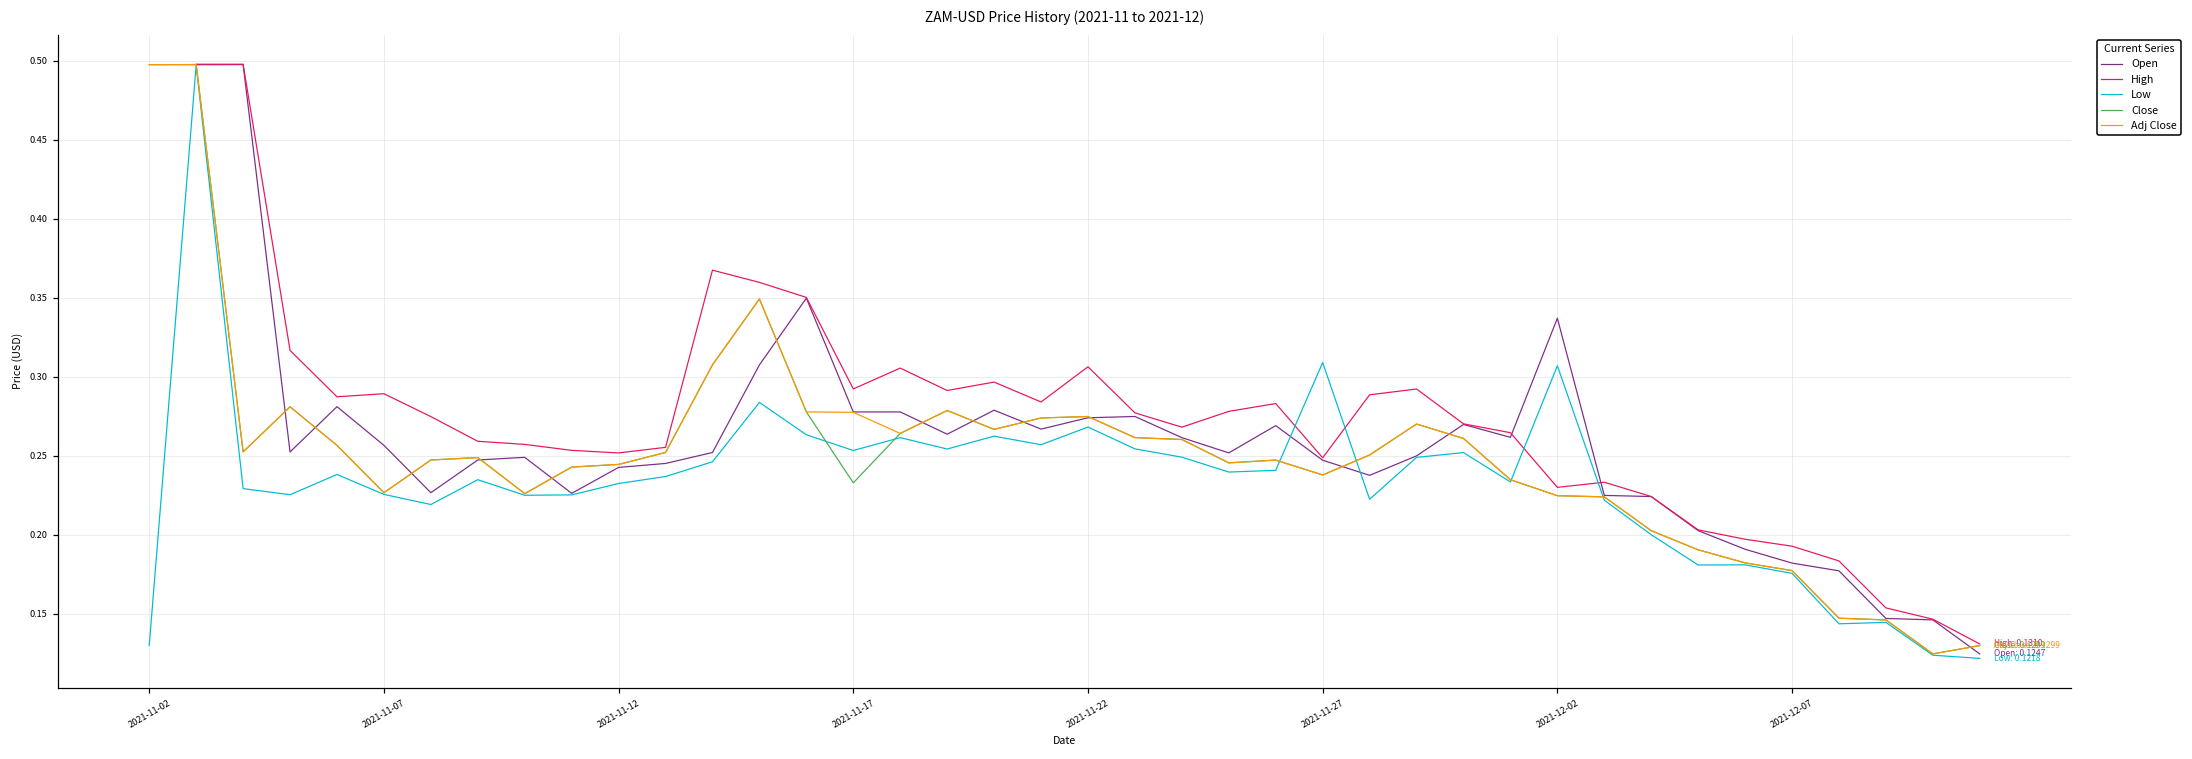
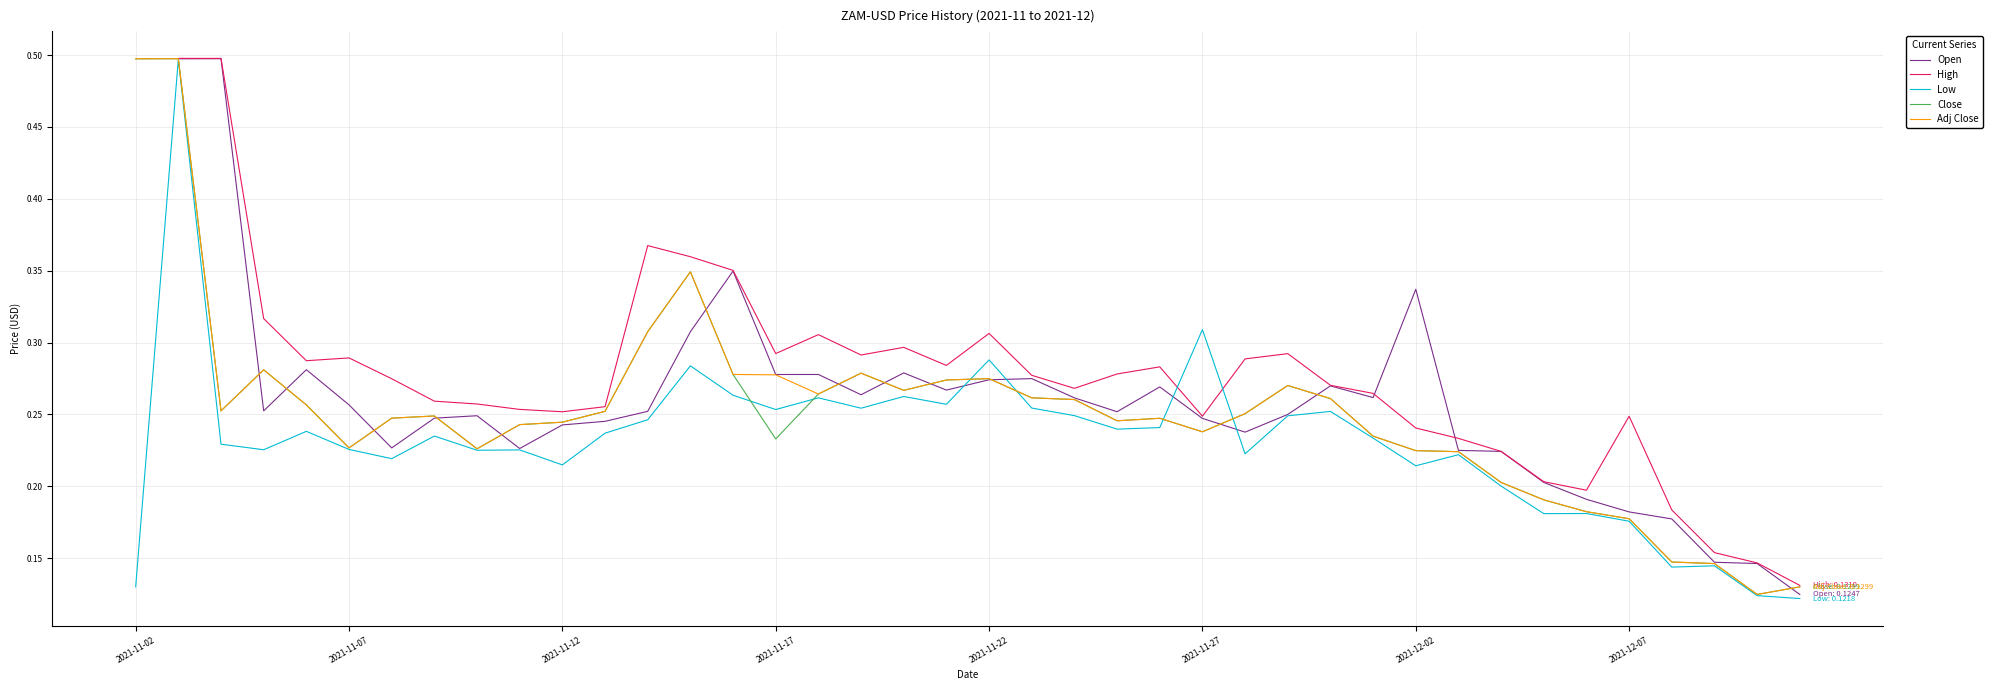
Low, 2021-11-12: 0.232 -> 0.215
Low, 2021-11-22: 0.268 -> 0.288
High, 2021-12-02: 0.230 -> 0.241
Low, 2021-12-02: 0.307 -> 0.214
High, 2021-12-07: 0.193 -> 0.249
